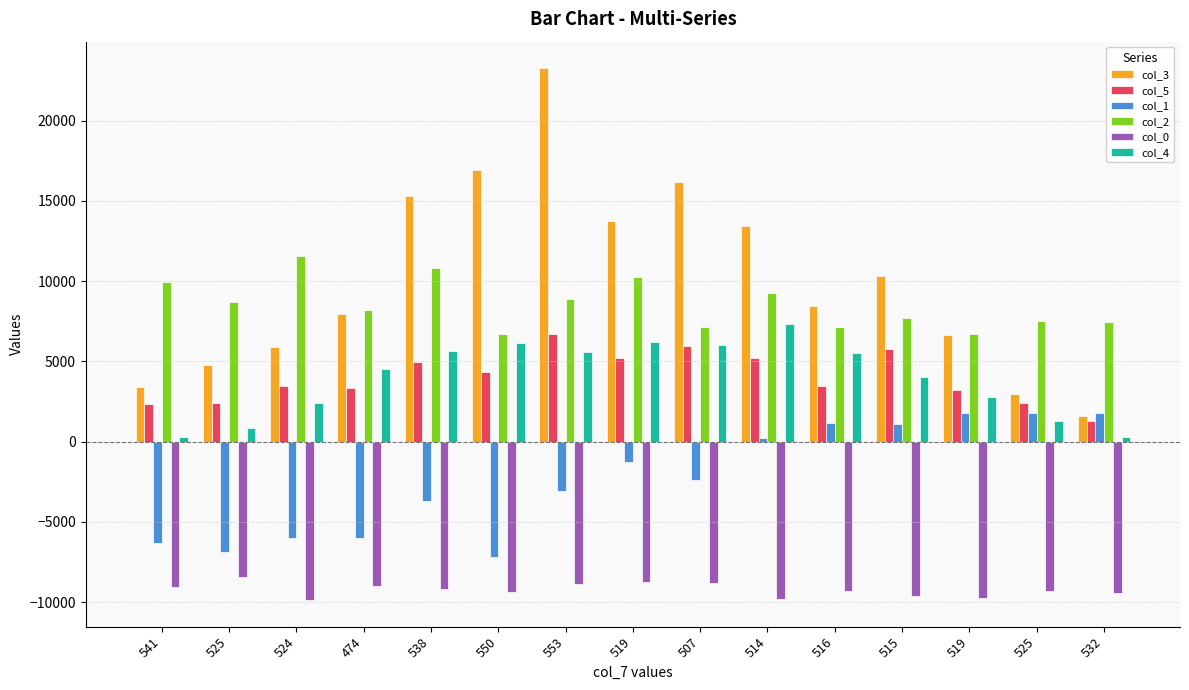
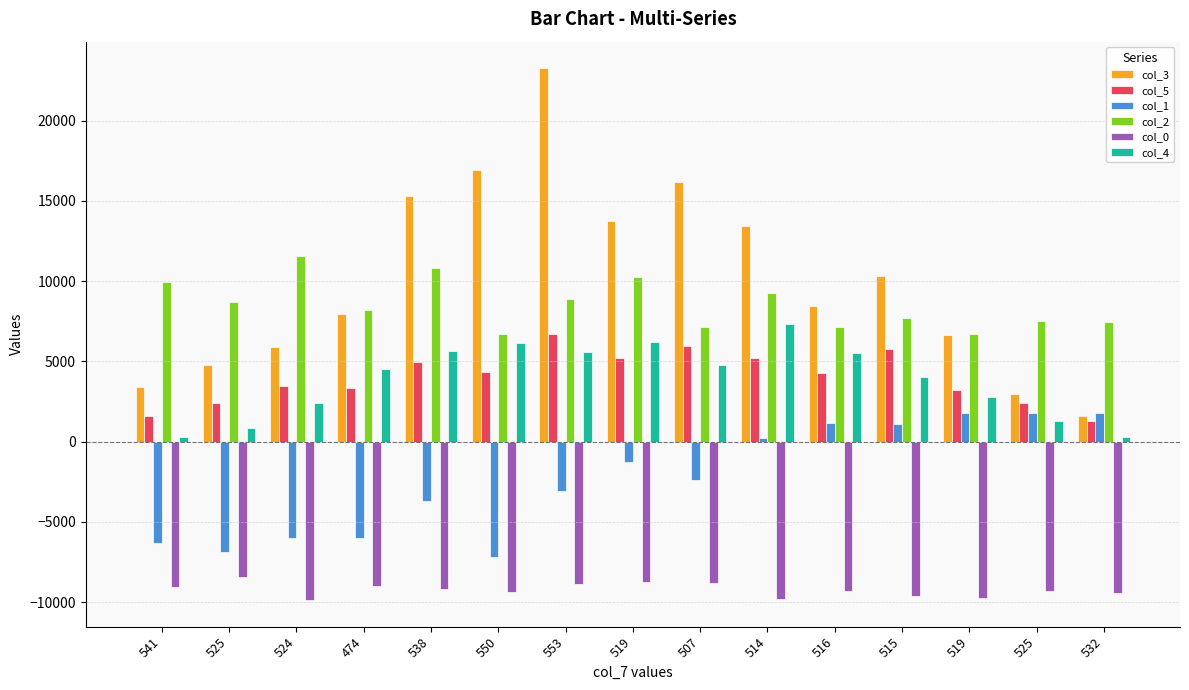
col_5, 541: 2400 -> 1600
col_4, 507: 6000 -> 4800
col_5, 516: 3500 -> 4300
